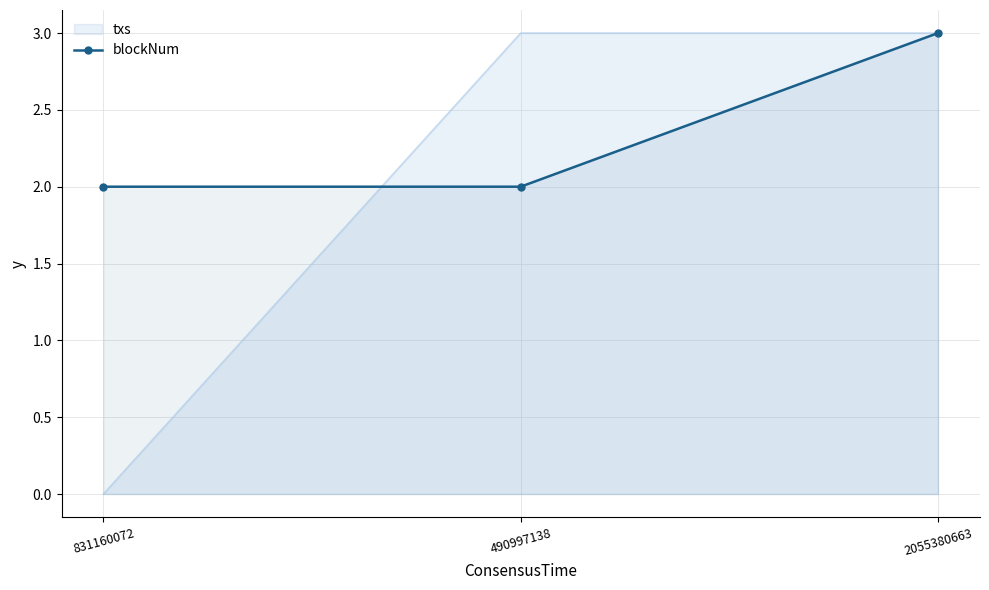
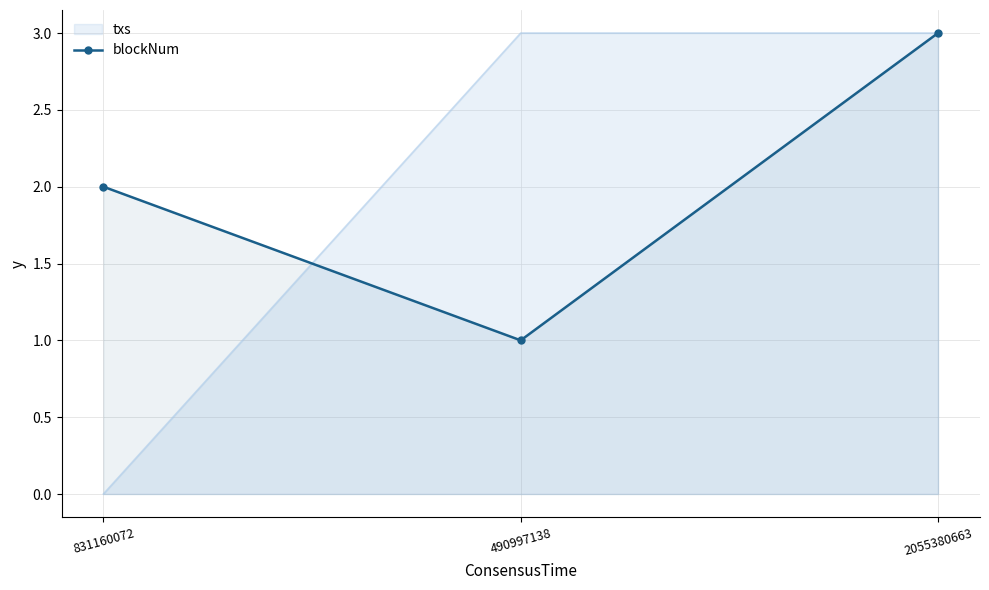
blockNum, 490997138: 2 -> 1
